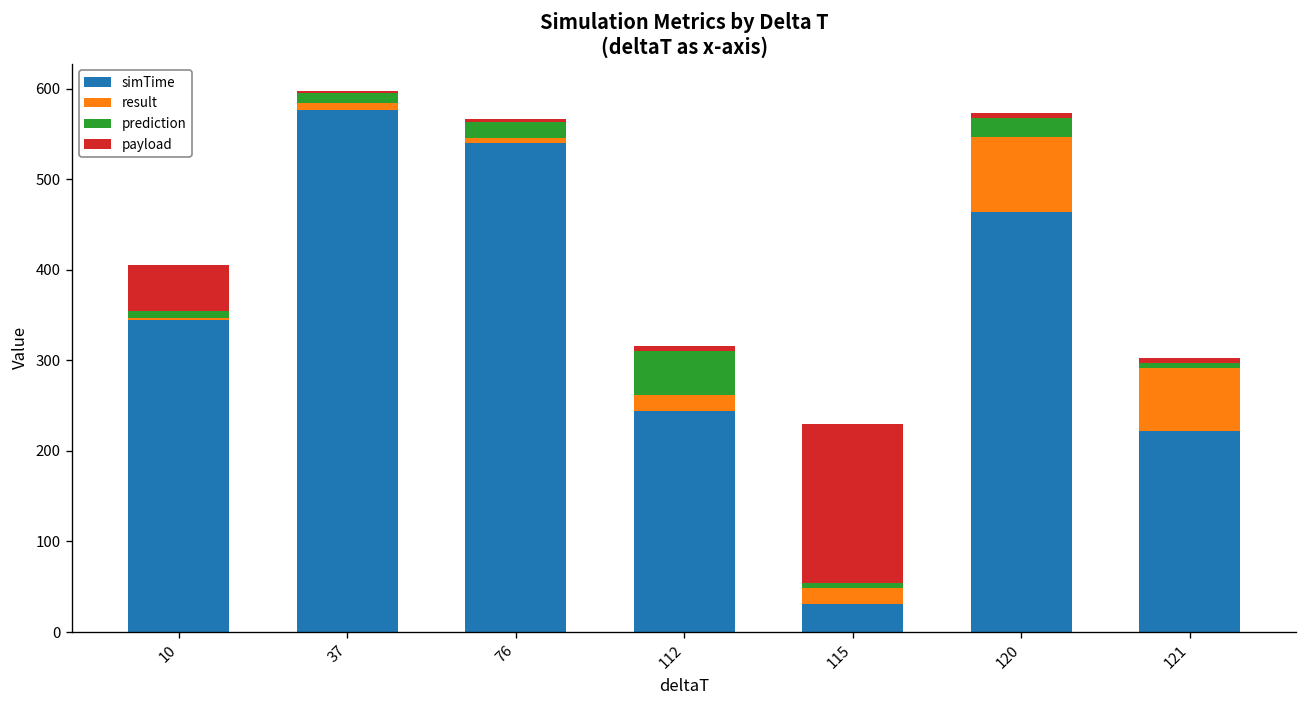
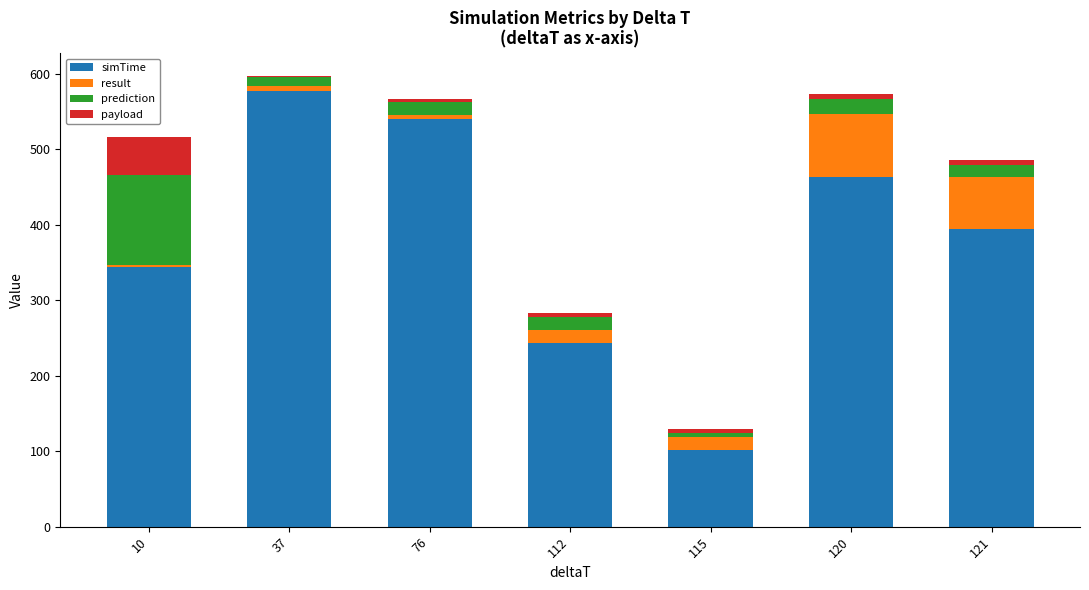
prediction, 10: 10 -> 120
prediction, 112: 50 -> 20
simTime, 115: 30 -> 100
payload, 115: 180 -> 10
simTime, 121: 220 -> 390
prediction, 121: 10 -> 20
